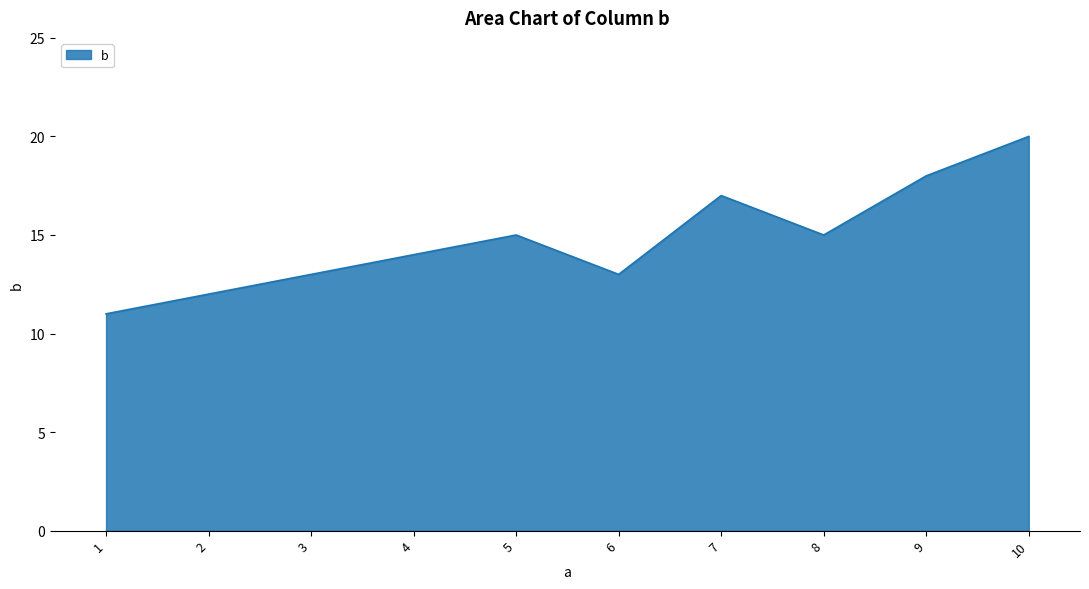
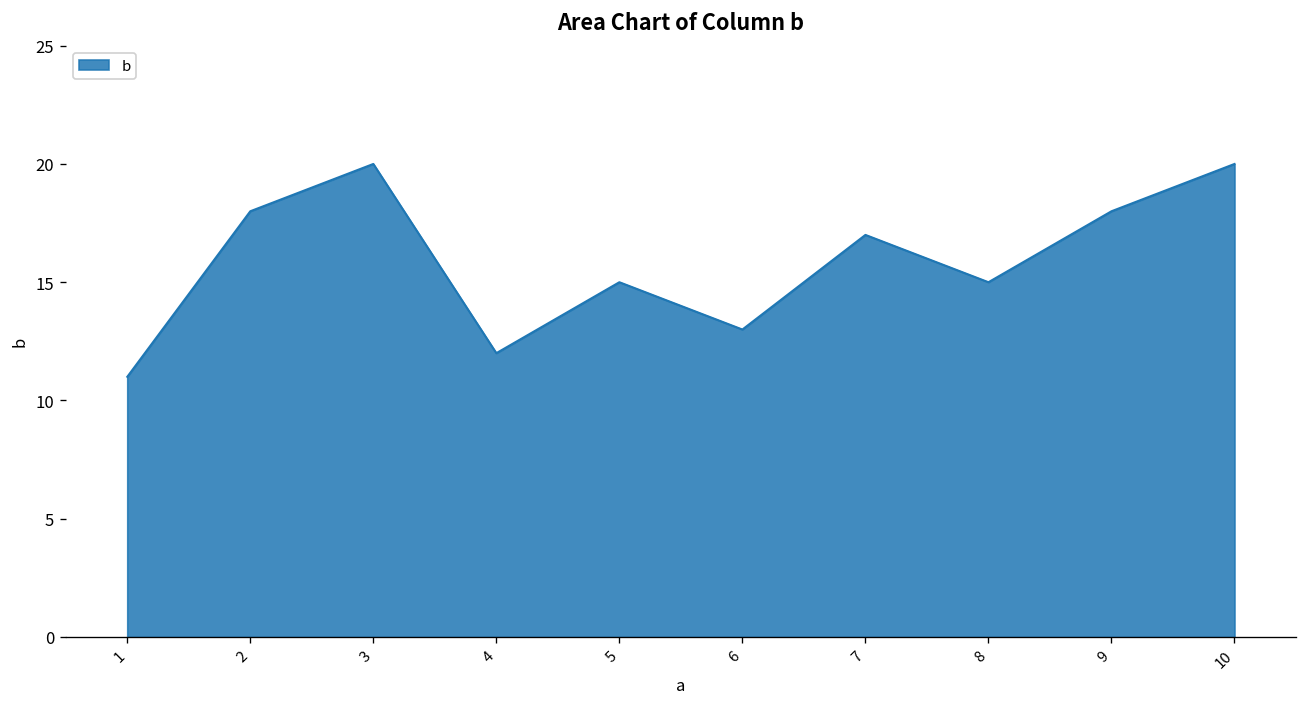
2: 12 -> 18
3: 13 -> 20
4: 14 -> 12
